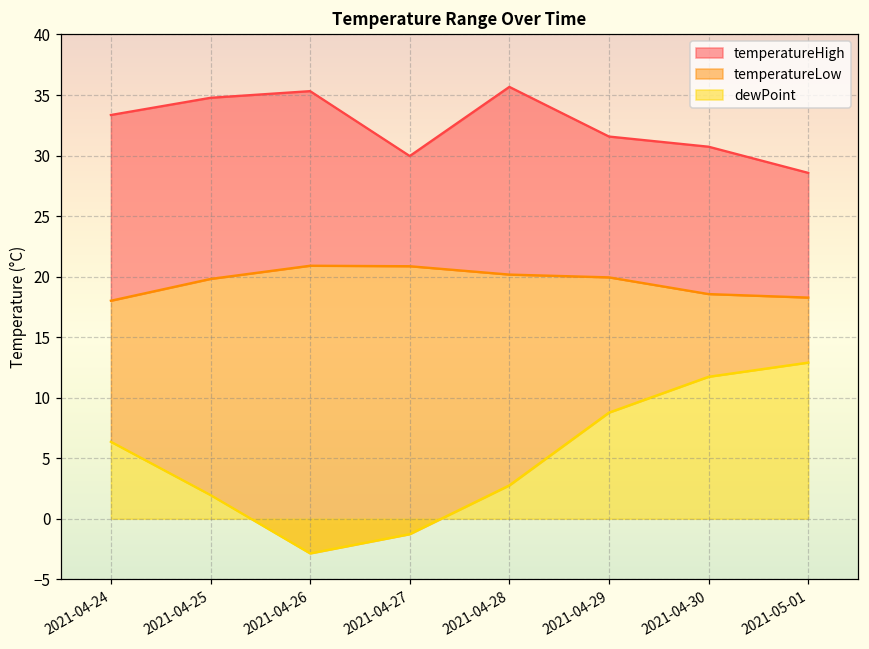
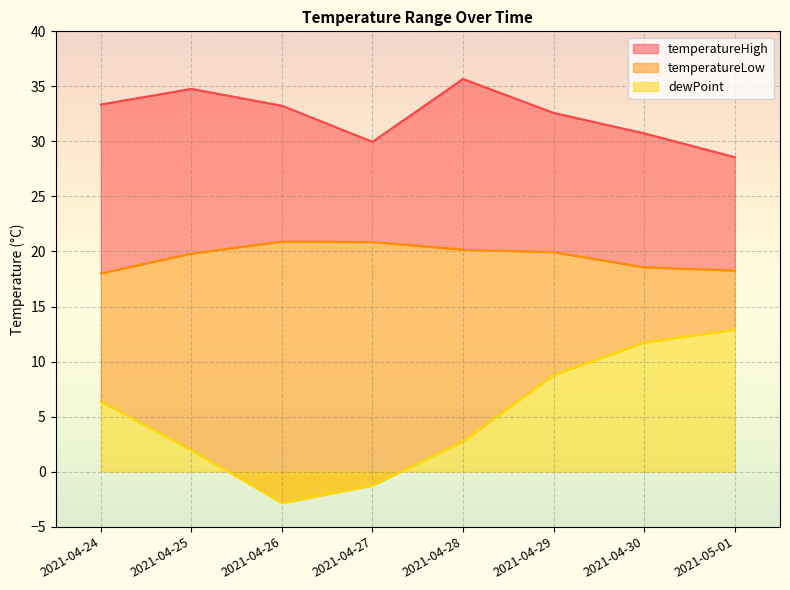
temperatureHigh, 2021-04-26: 35.3 -> 33.2
temperatureHigh, 2021-04-29: 31.6 -> 32.6
